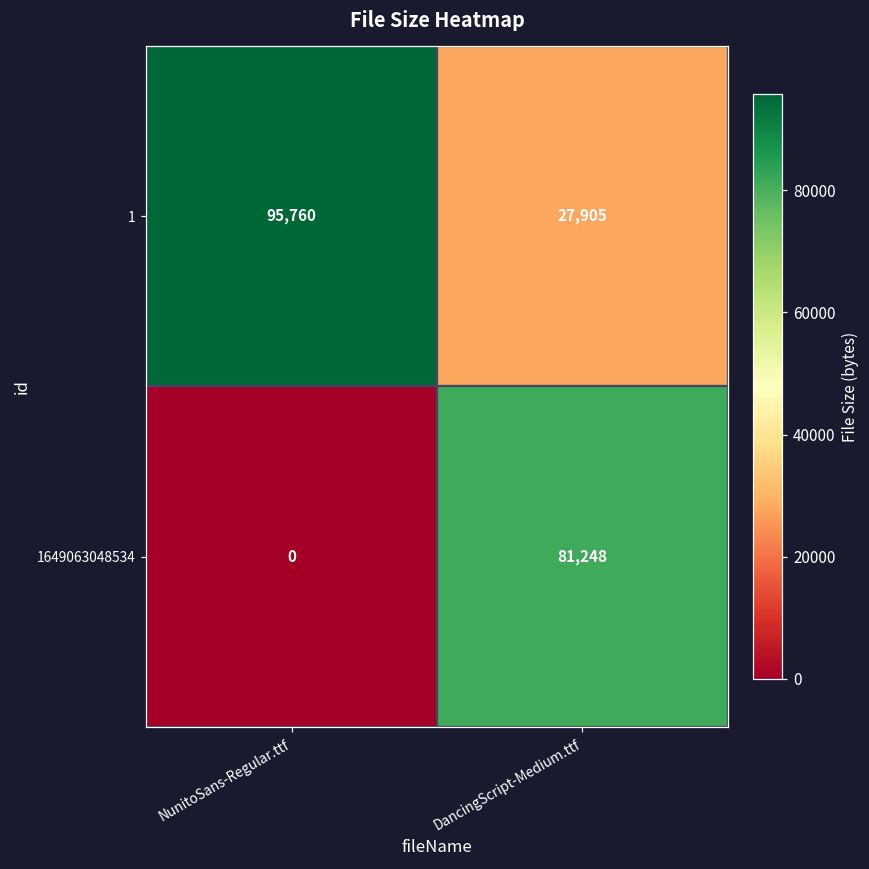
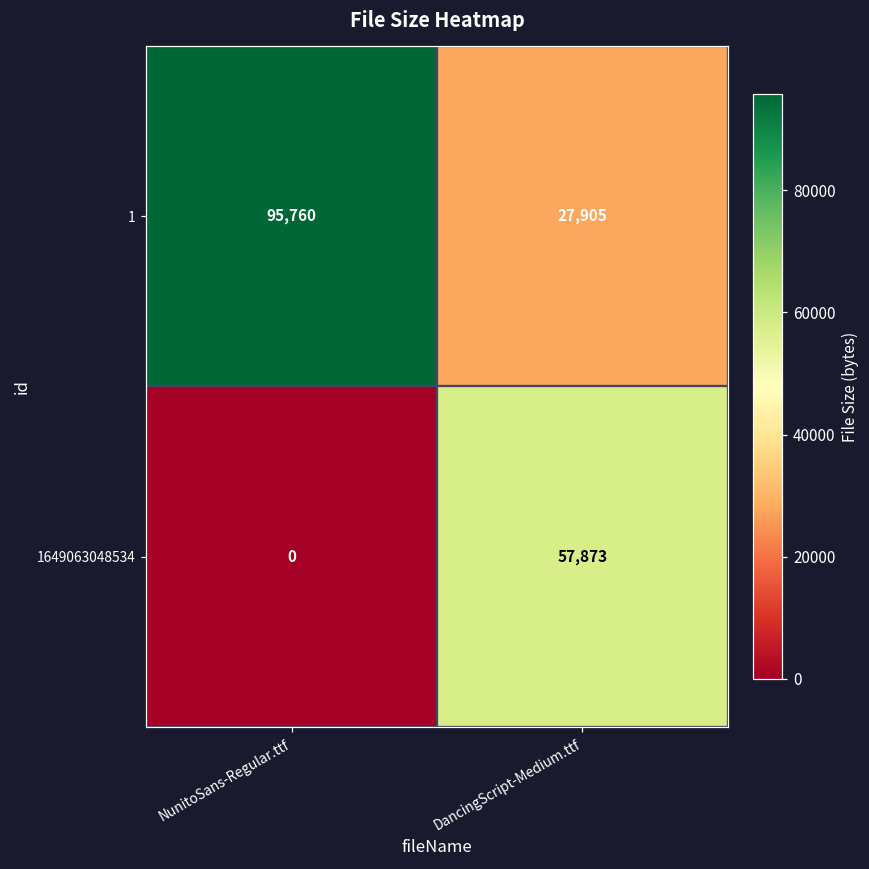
1649063048534, DancingScript-Medium.ttf: 81,248 -> 57,873
